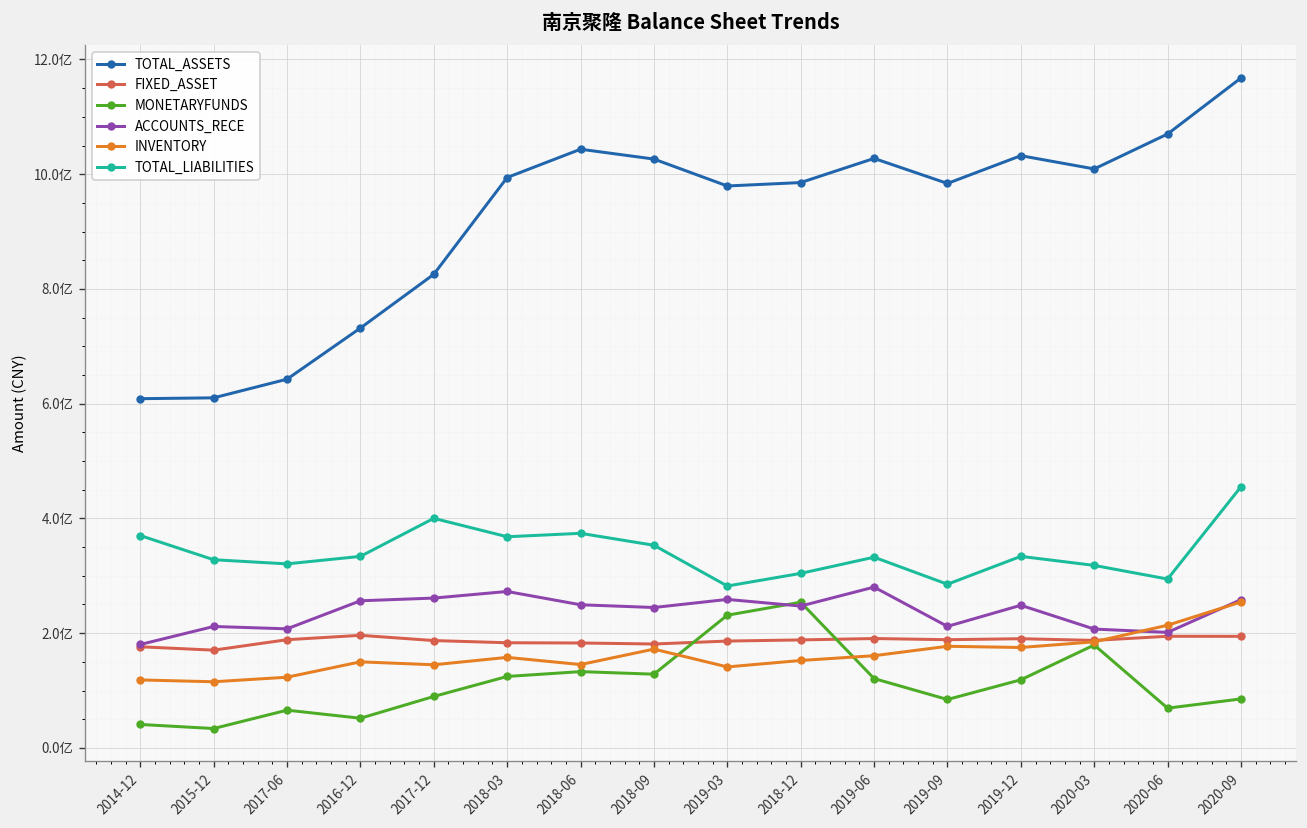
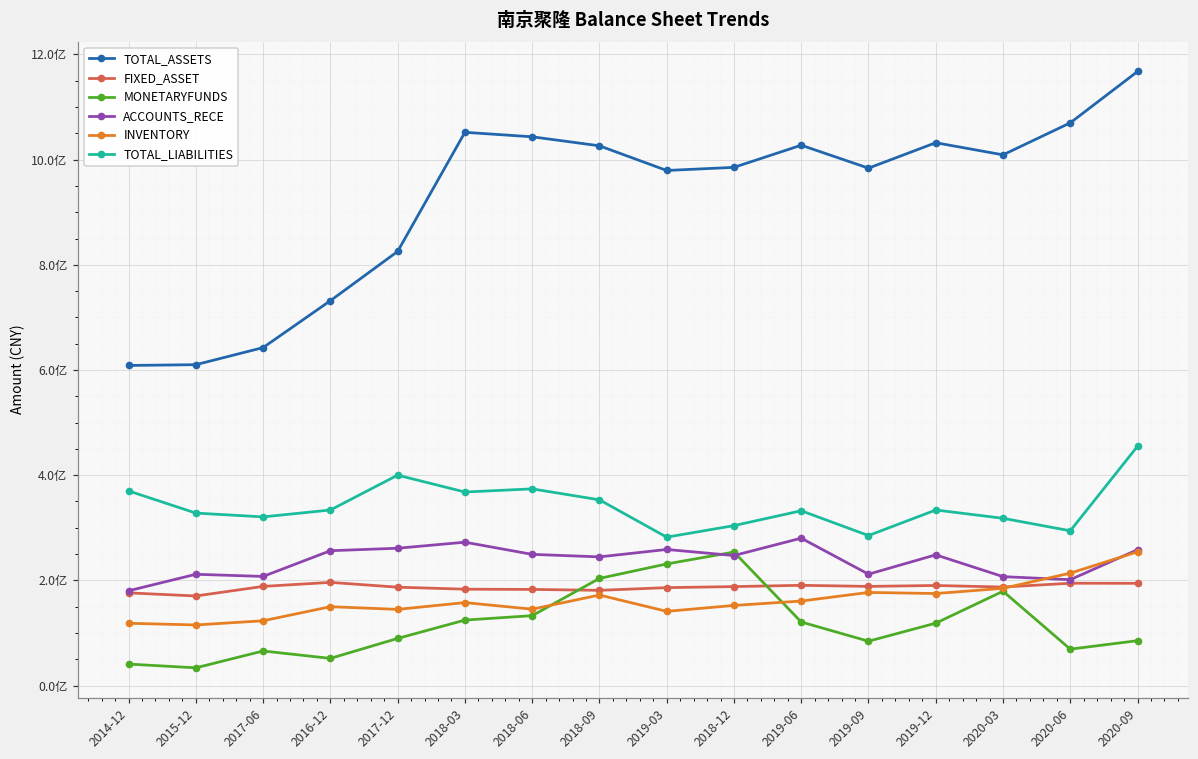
TOTAL_ASSETS, 2018-03: 9.9亿 -> 10.5亿
MONETARYFUNDS, 2018-09: 1.3亿 -> 2.0亿
